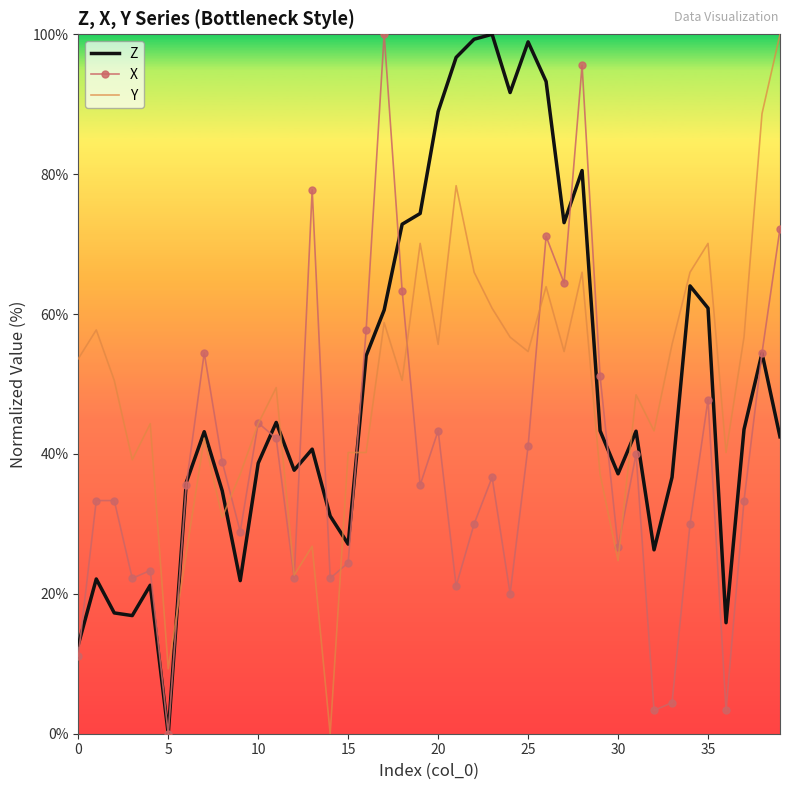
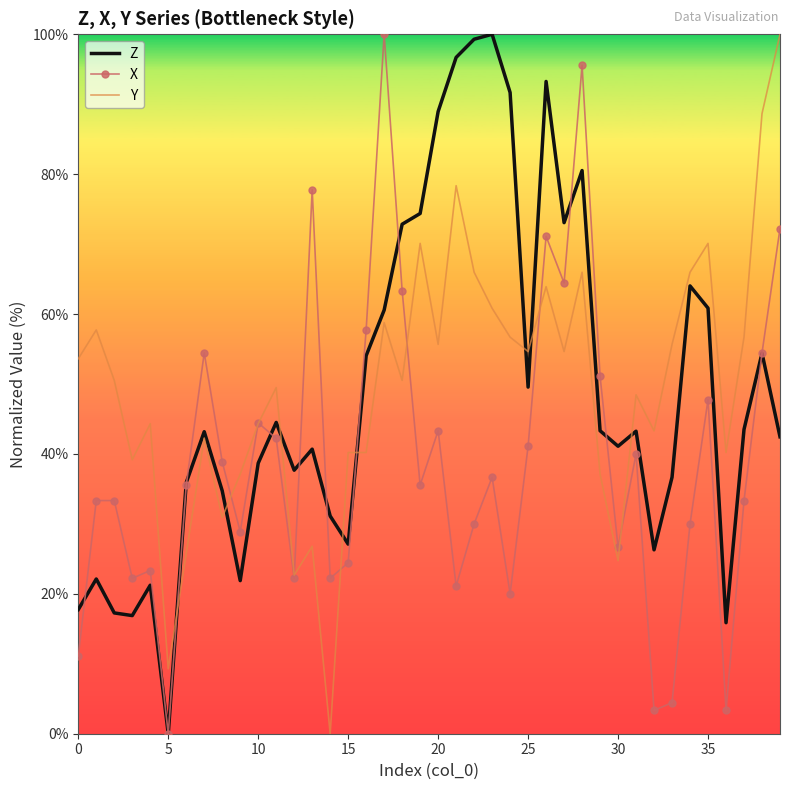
Z, 0: 13% -> 18%
Z, 25: 99% -> 50%
Z, 30: 37% -> 41%
